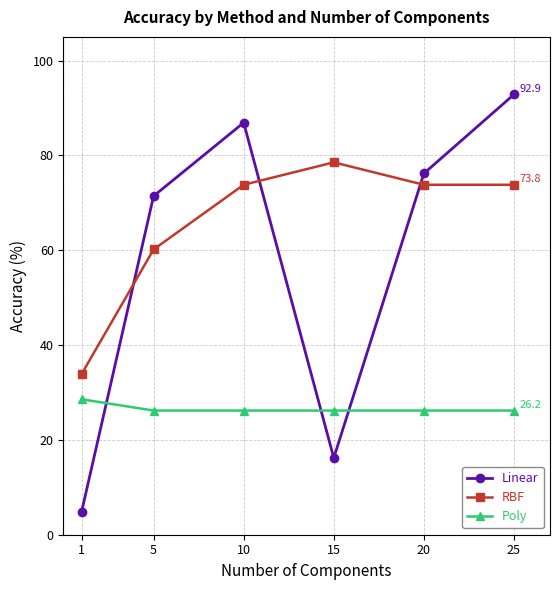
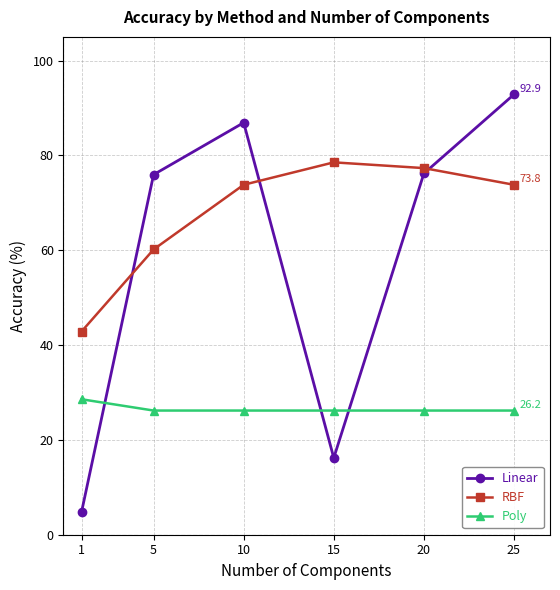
RBF, 1: 34 -> 43
Linear, 5: 71 -> 76
RBF, 20: 74 -> 77
